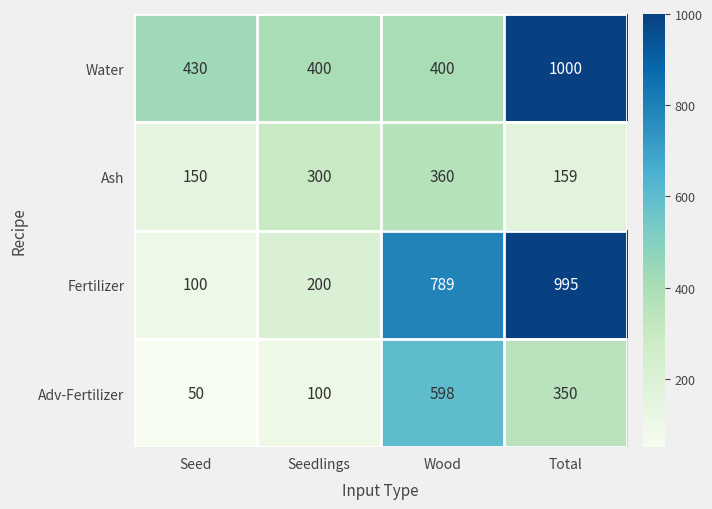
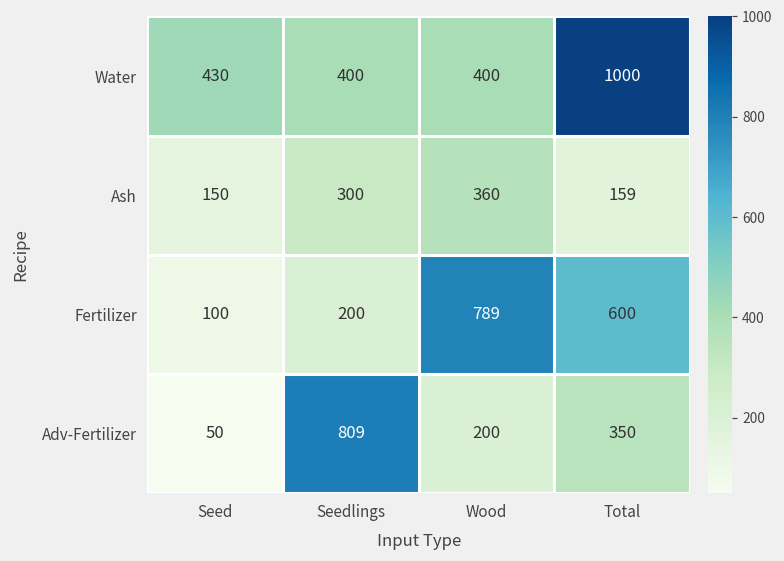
Fertilizer, Total: 995 -> 600
Adv-Fertilizer, Seedlings: 100 -> 809
Adv-Fertilizer, Wood: 598 -> 200
